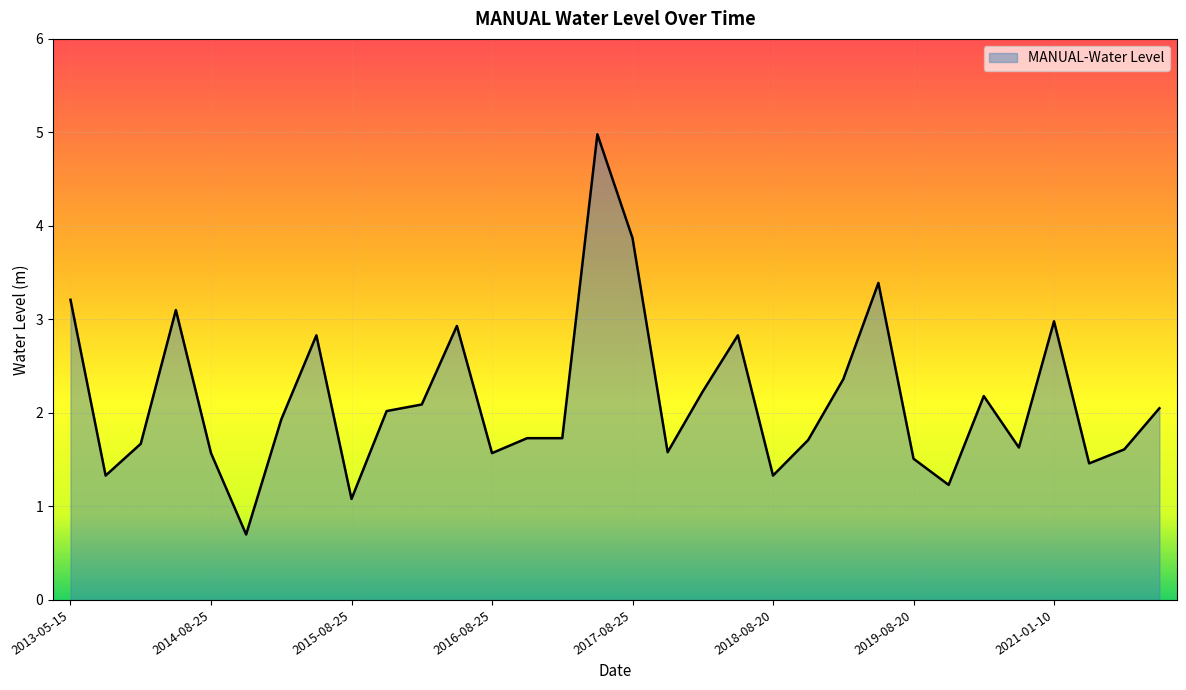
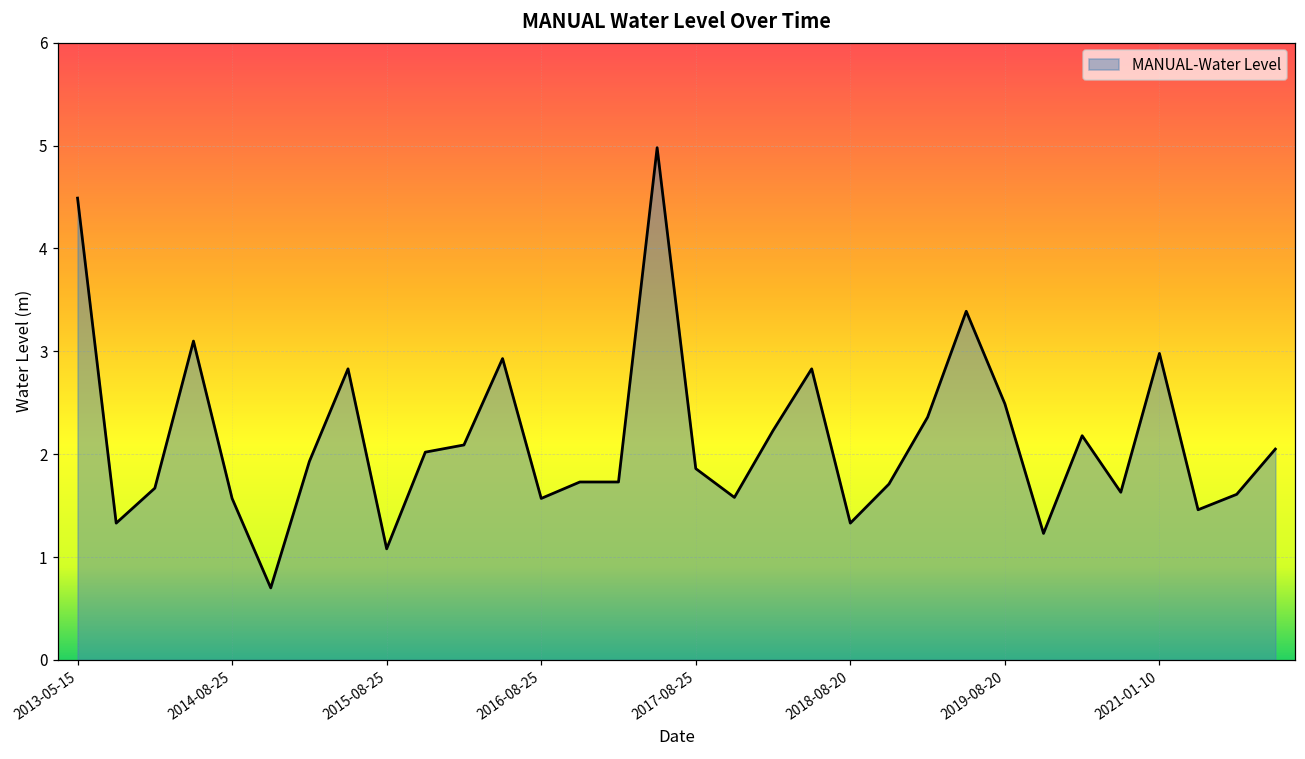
2013-05-15: 3.2 -> 4.5
2017-08-25: 3.9 -> 1.9
2019-08-20: 1.5 -> 2.5
